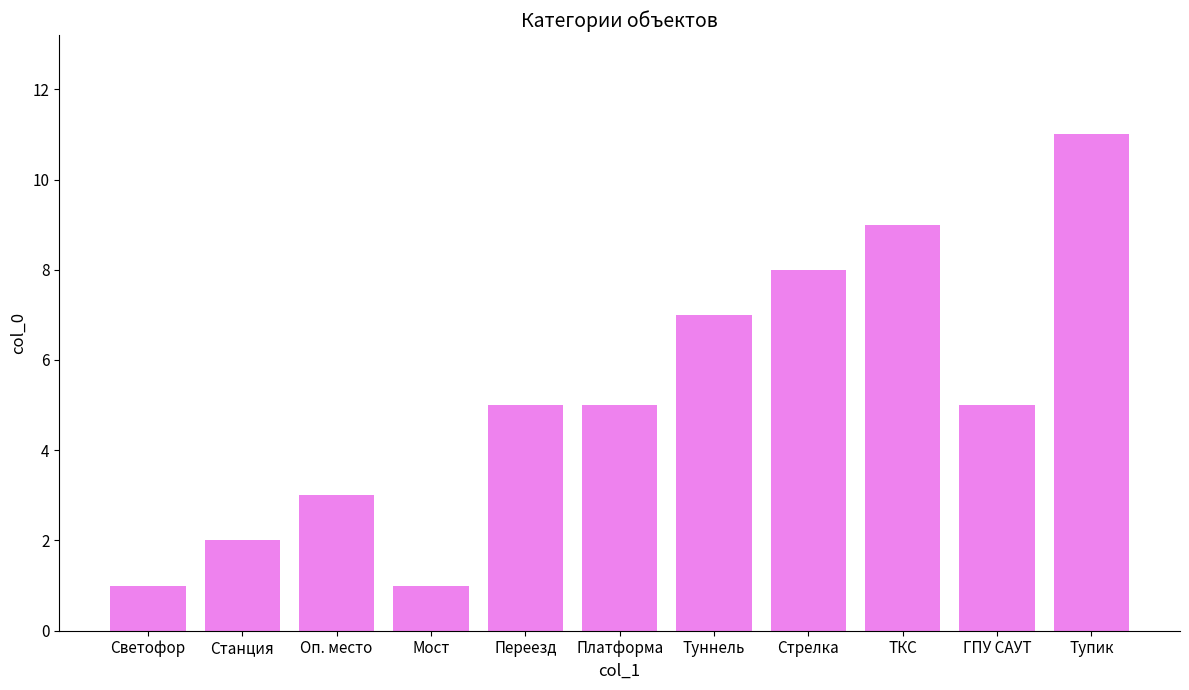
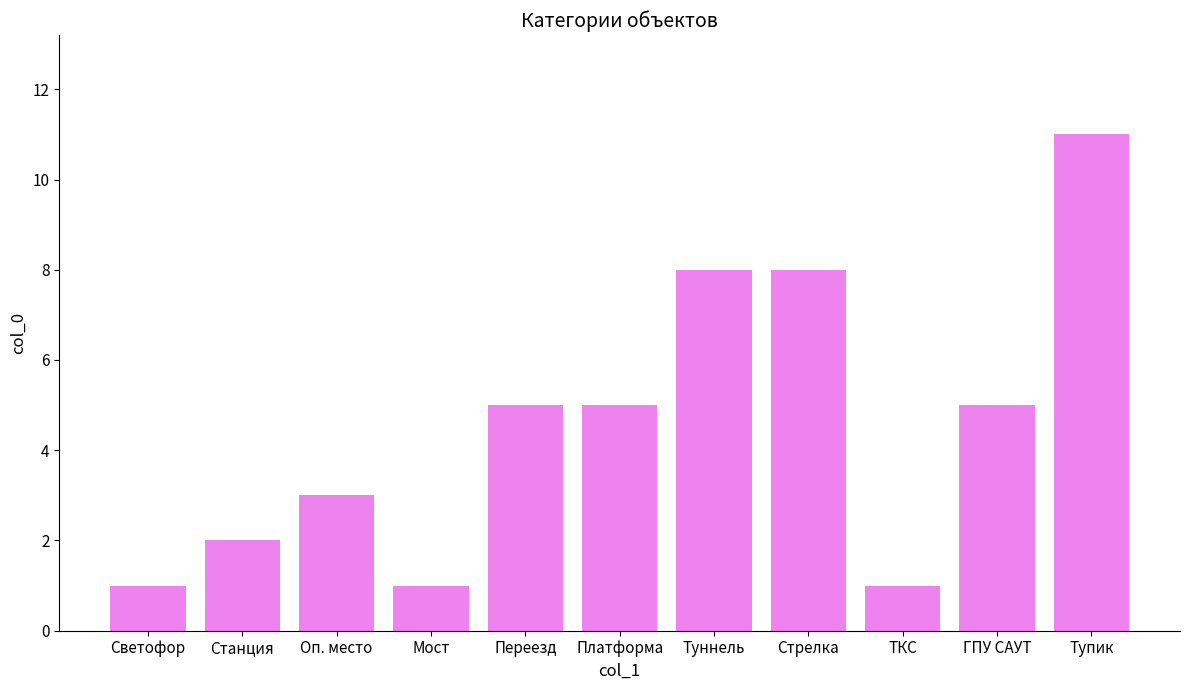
Туннель: 7 -> 8
ТКС: 9 -> 1
